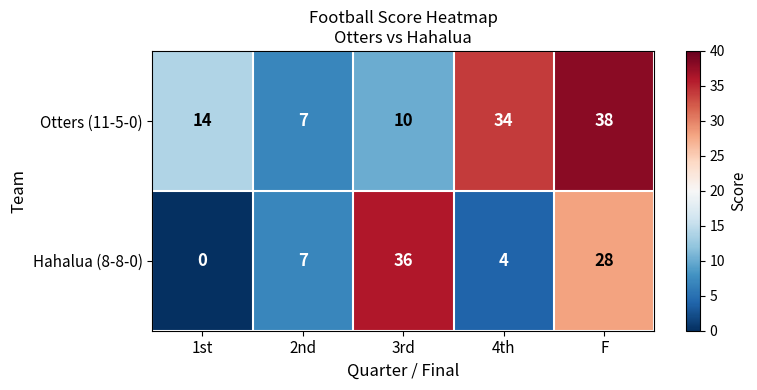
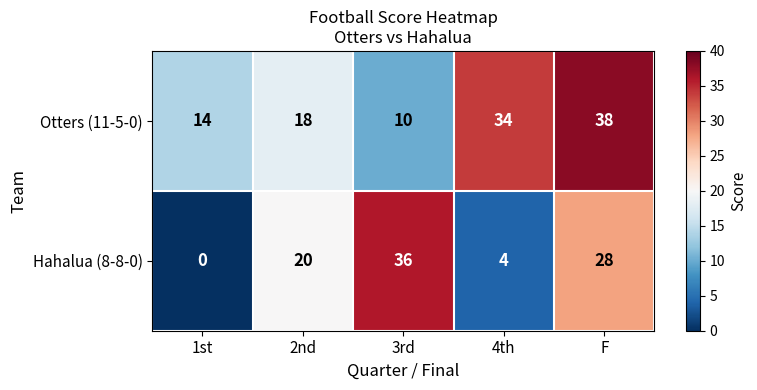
Otters (11-5-0), 2nd: 7 -> 18
Hahalua (8-8-0), 2nd: 7 -> 20
